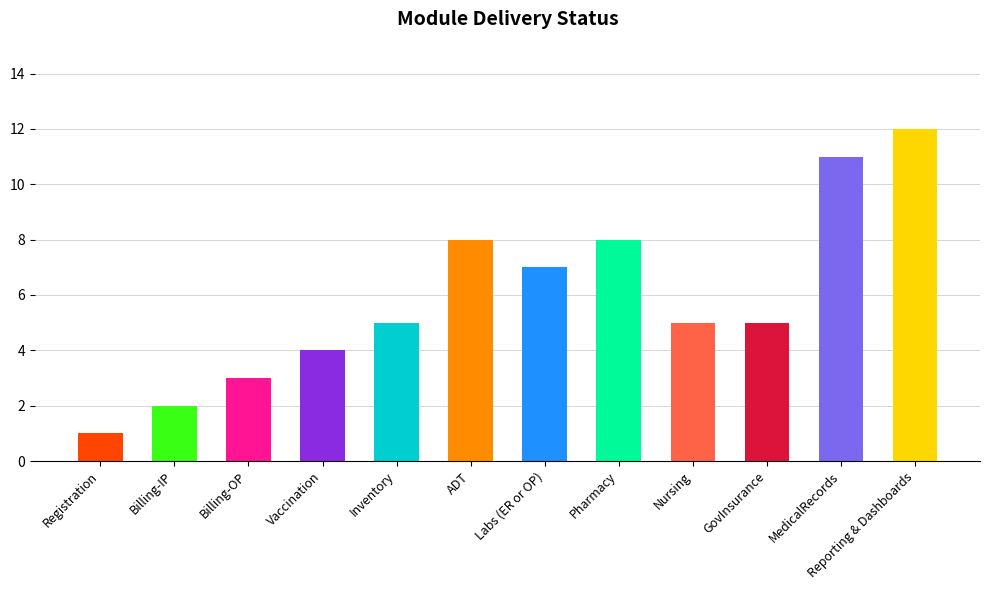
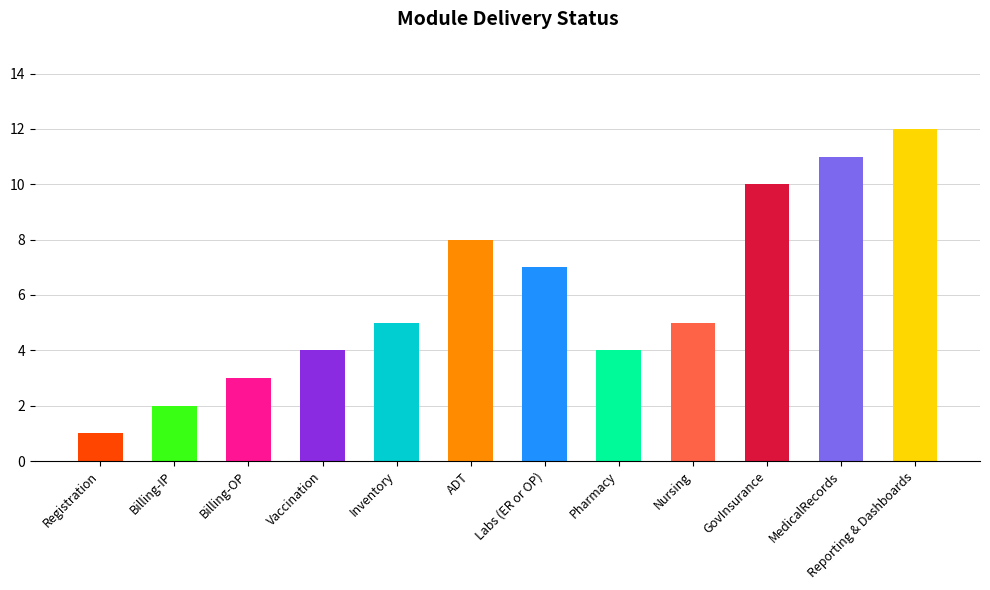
Pharmacy: 8 -> 4
GovInsurance: 5 -> 10
